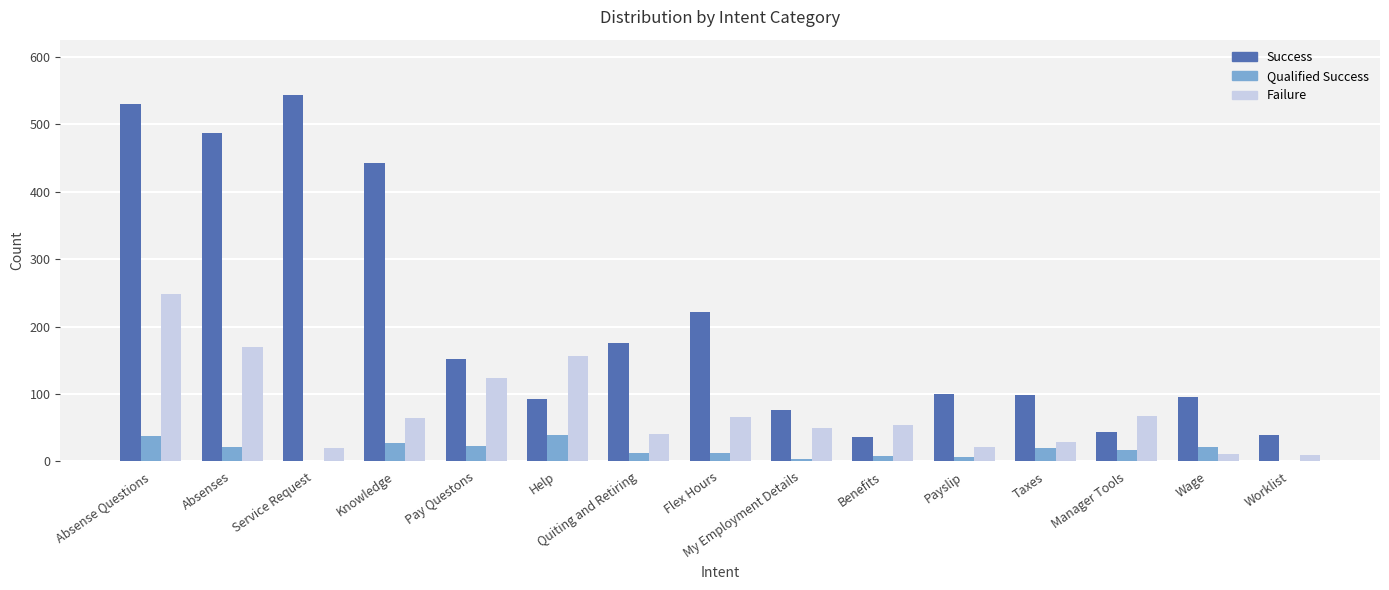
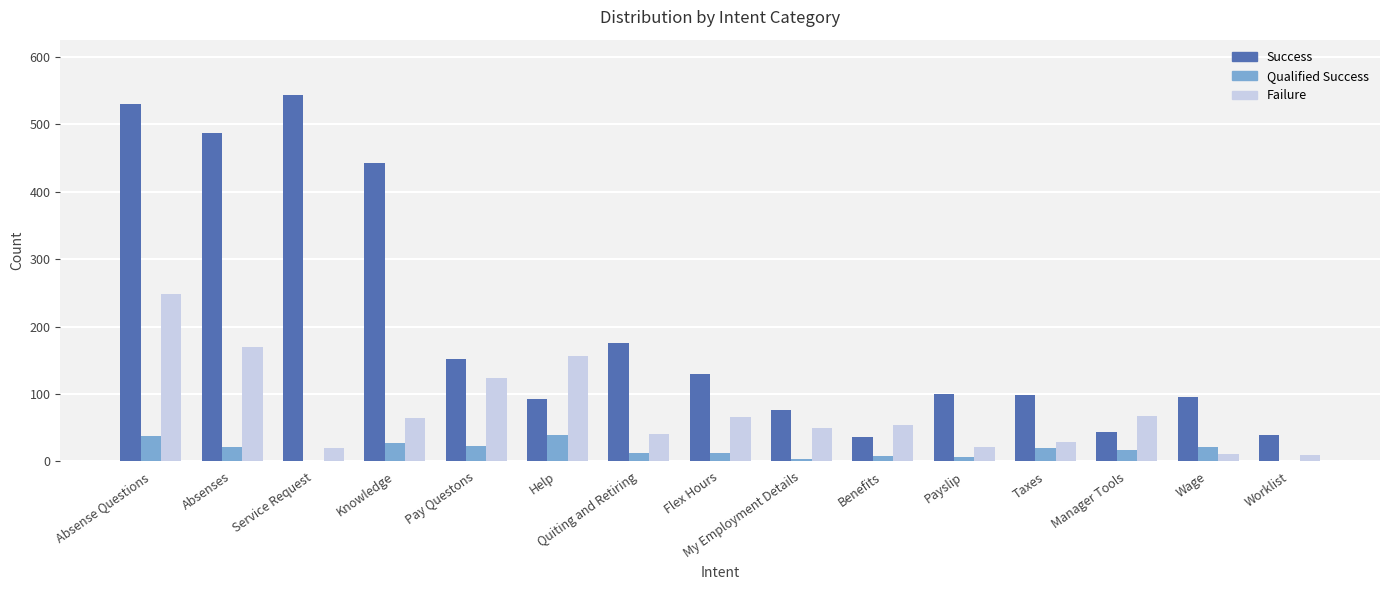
Success, Flex Hours: 220 -> 130
